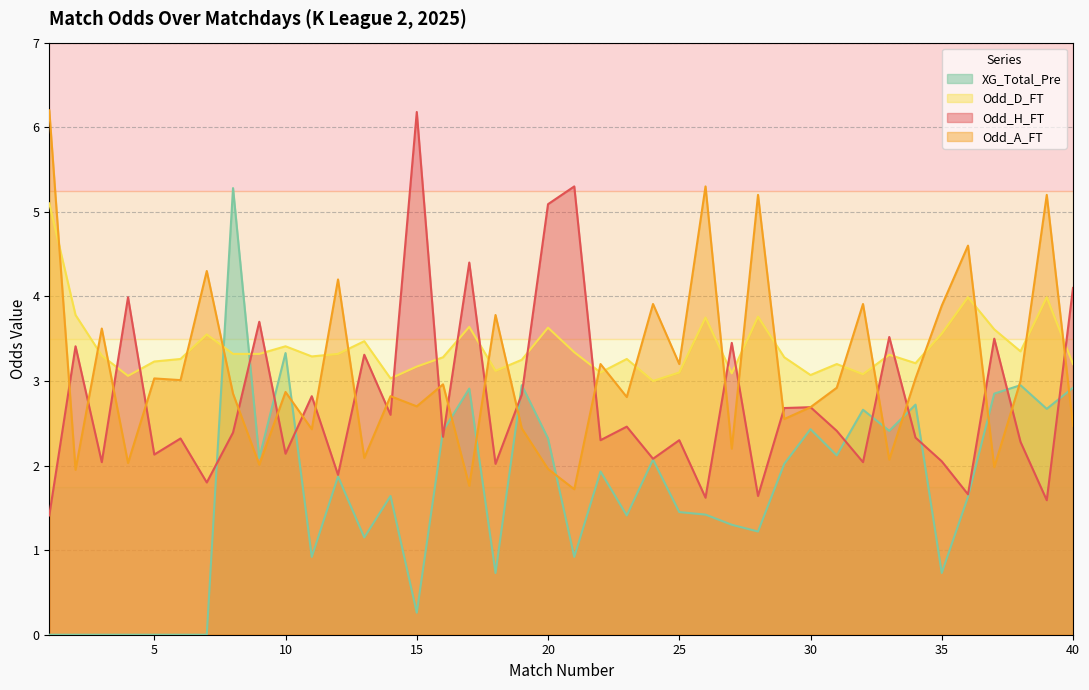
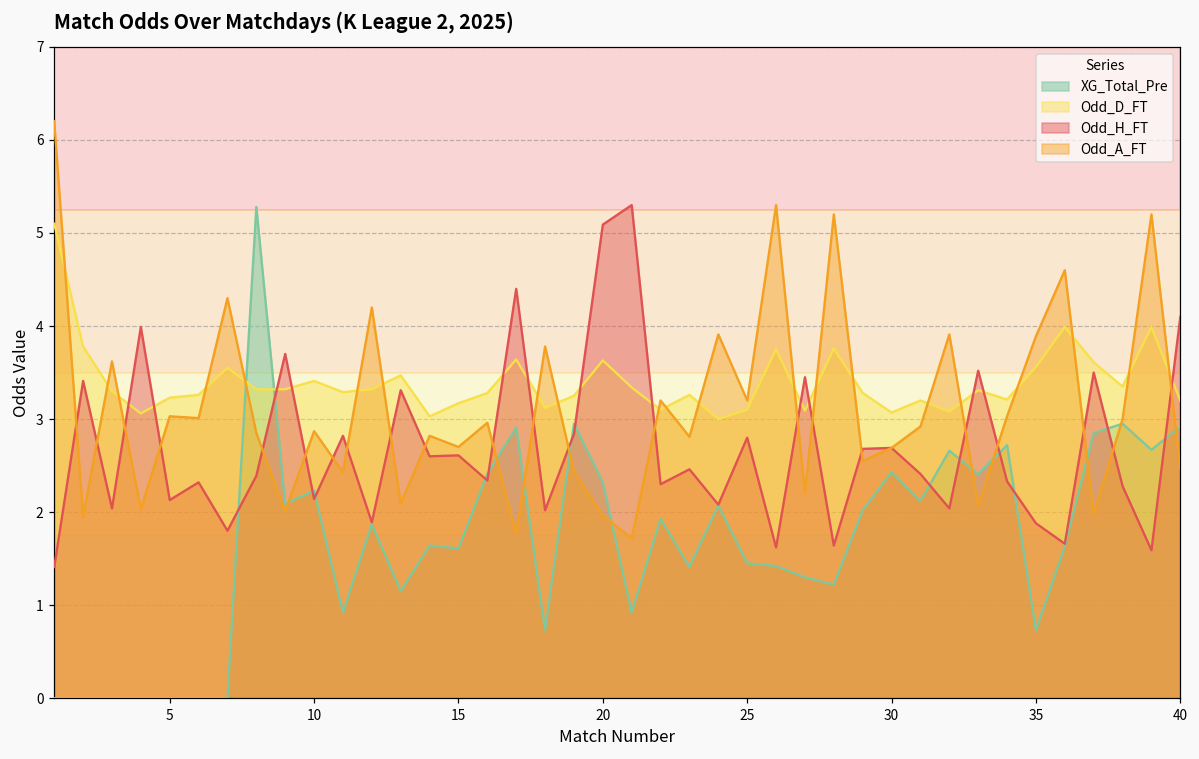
XG_Total_Pre, 10: 3.3 -> 2.2
XG_Total_Pre, 15: 0.3 -> 1.6
Odd_H_FT, 15: 6.2 -> 2.6
Odd_H_FT, 25: 2.3 -> 2.8
Odd_H_FT, 35: 2.1 -> 1.9
